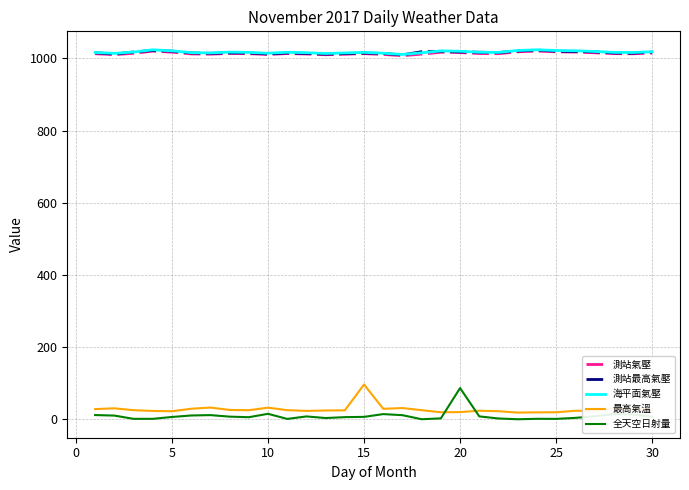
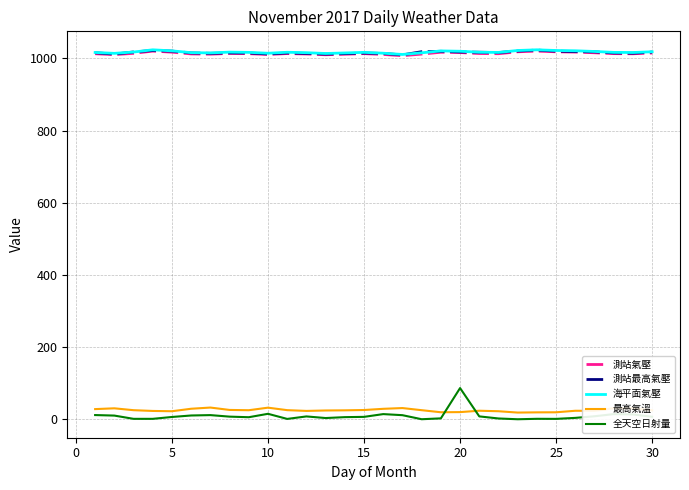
最高氣溫, 15: 100 -> 30
